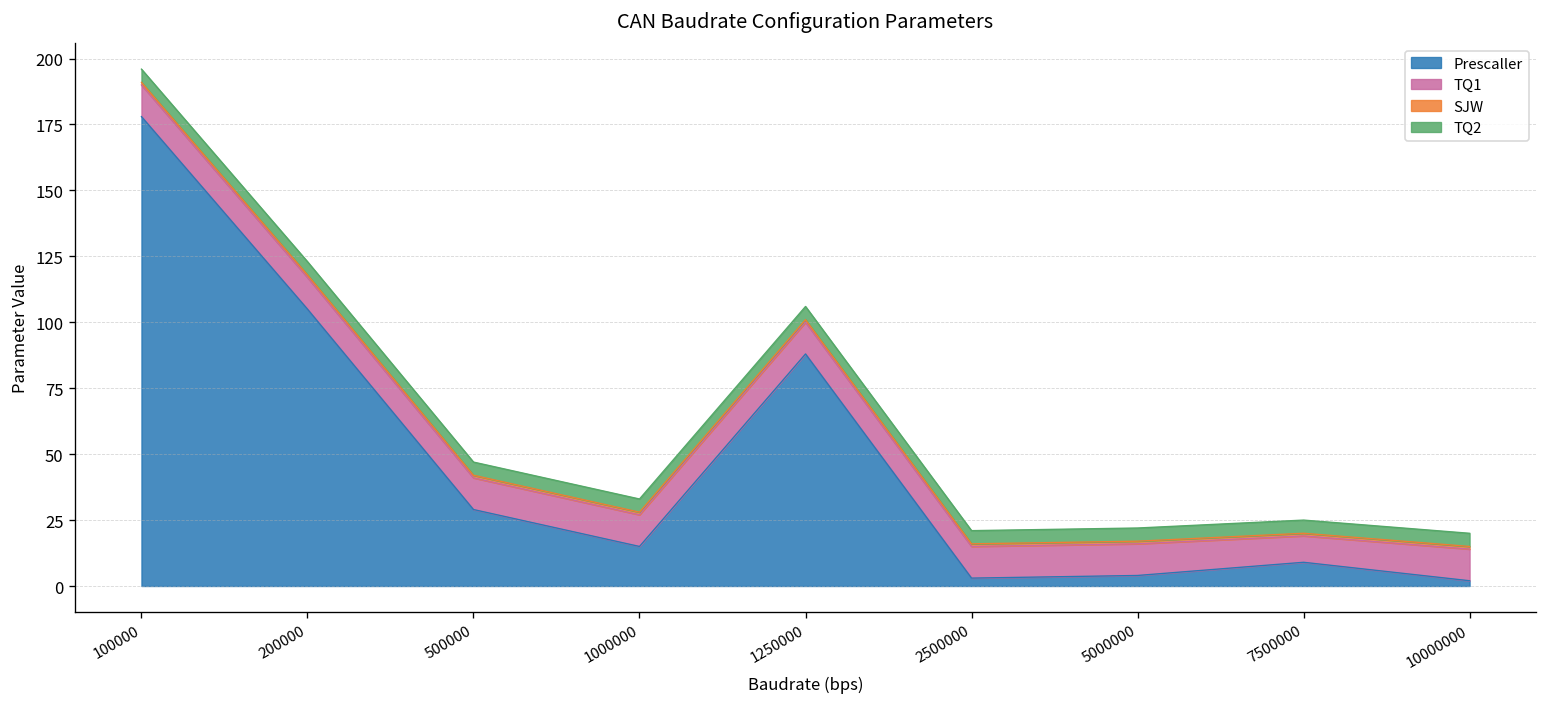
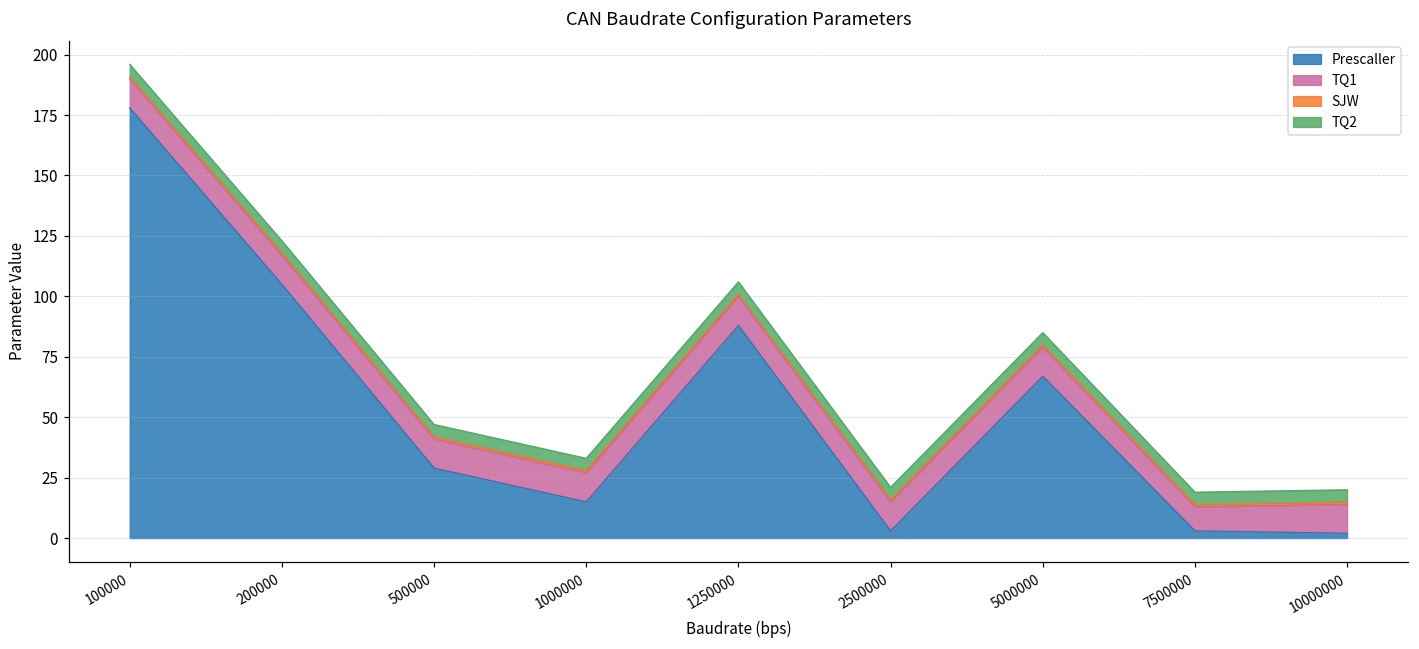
Prescaller, 5000000: 4 -> 67
Prescaller, 7500000: 9 -> 3
